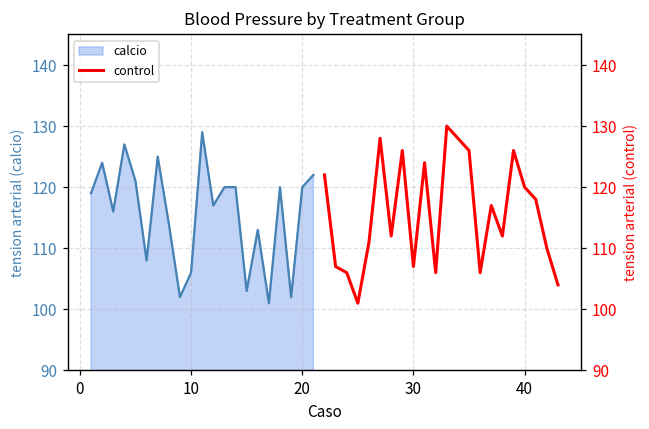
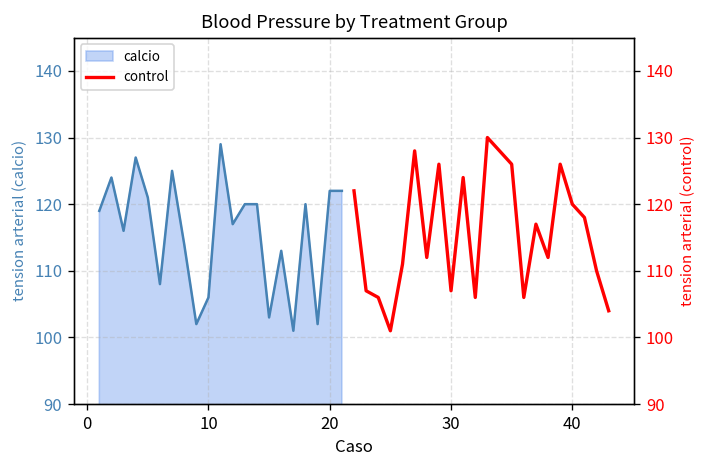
calcio, 20: 120 -> 122
